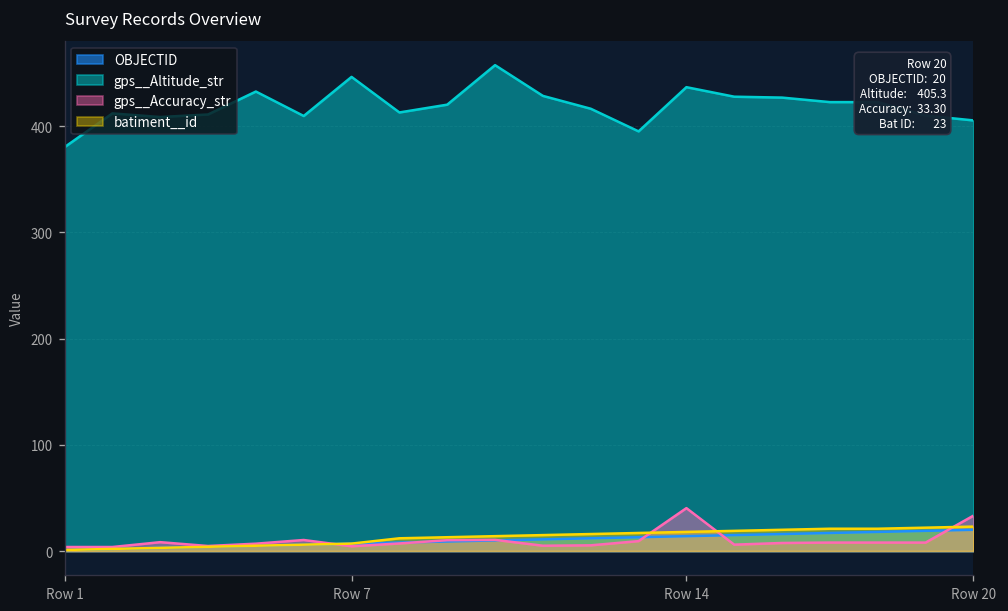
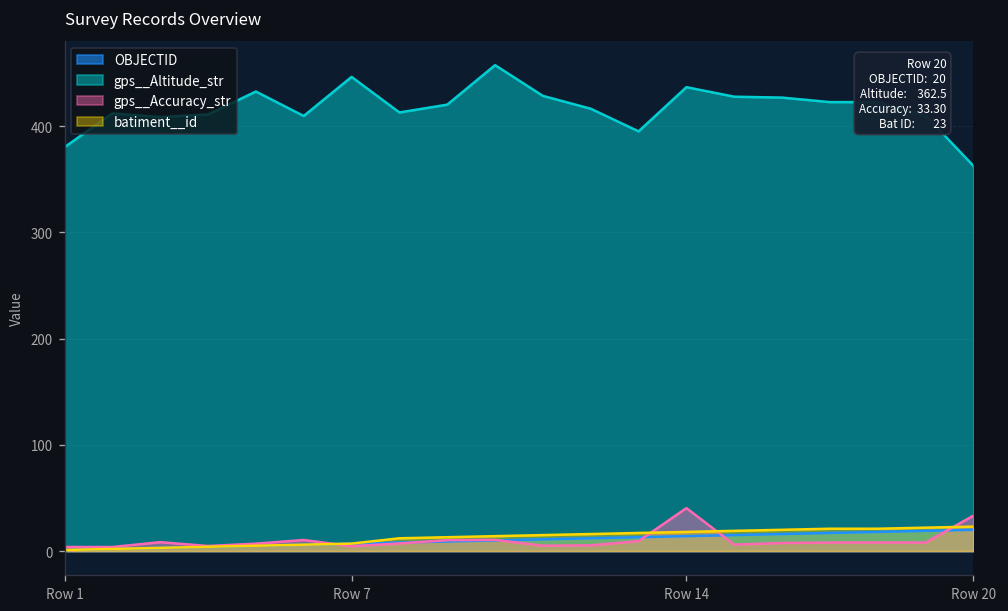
gps__Altitude_str, Row 20: 405.3 -> 362.5
